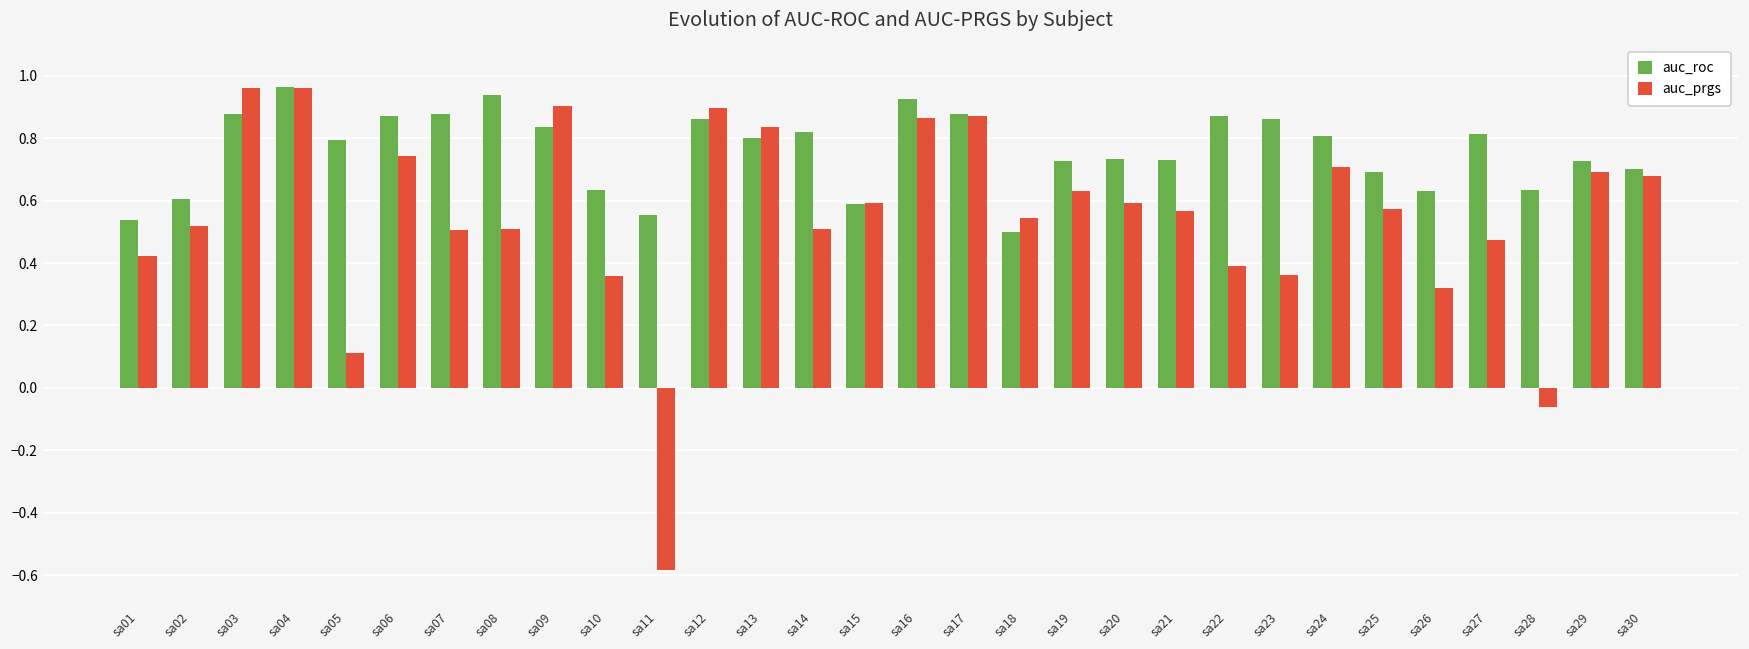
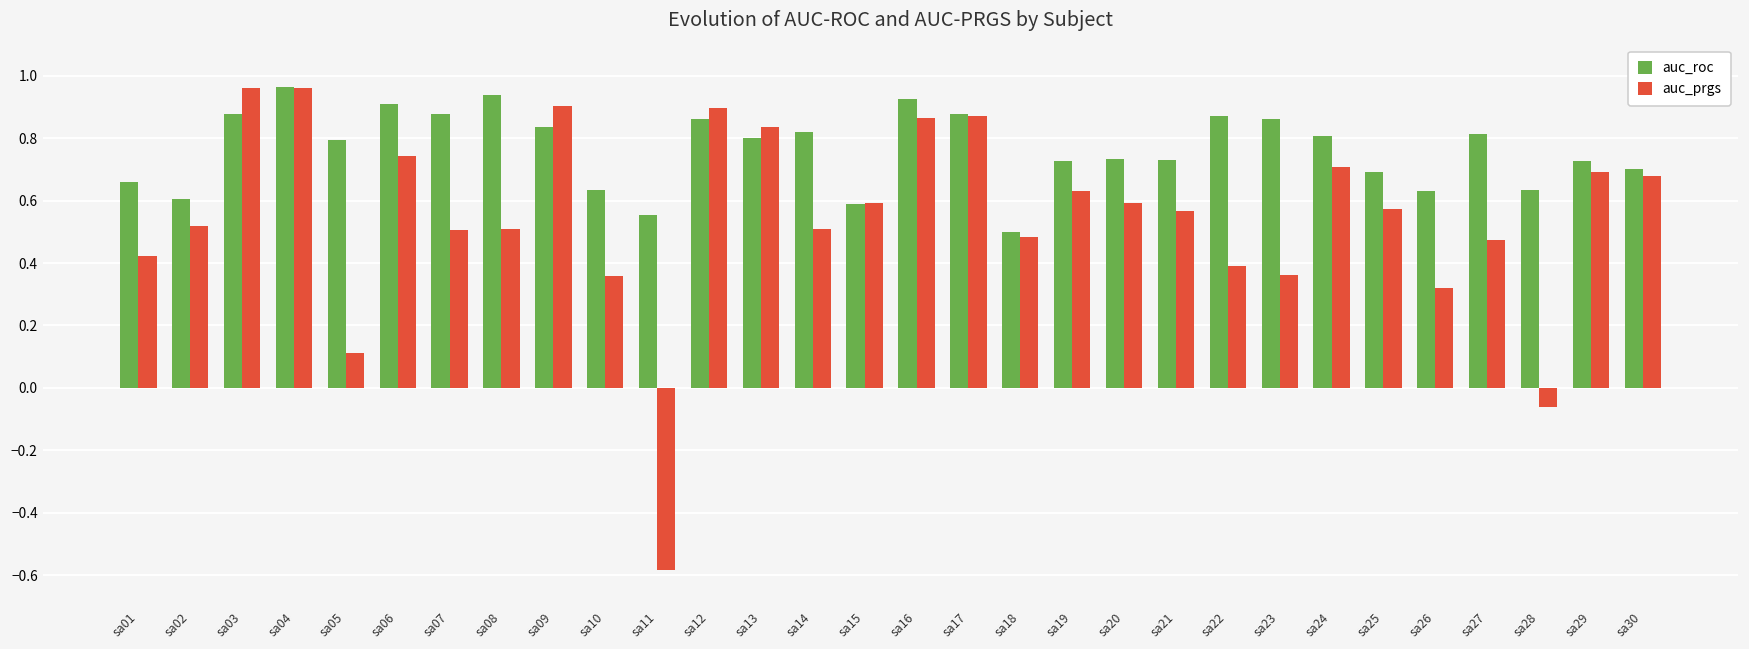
auc_roc, sa01: 0.54 -> 0.66
auc_roc, sa06: 0.87 -> 0.91
auc_prgs, sa18: 0.54 -> 0.48
